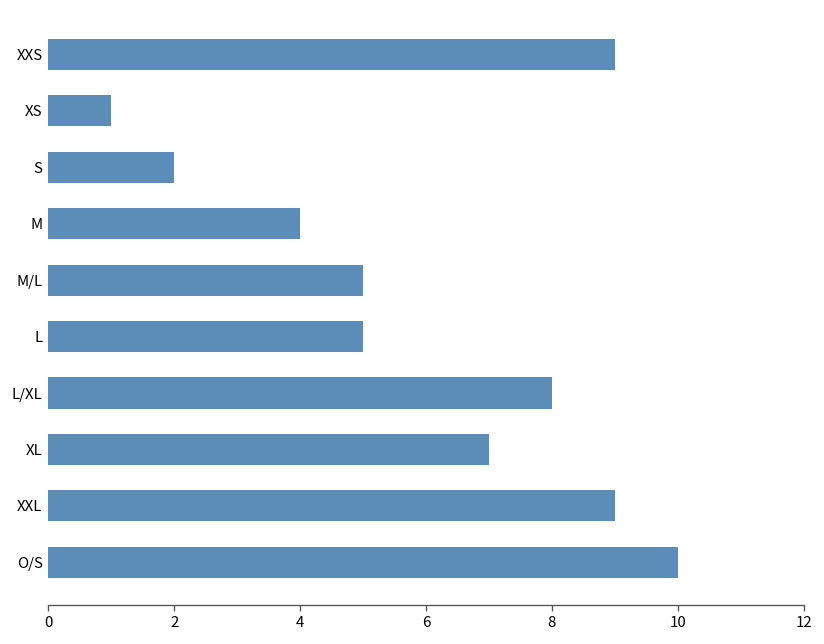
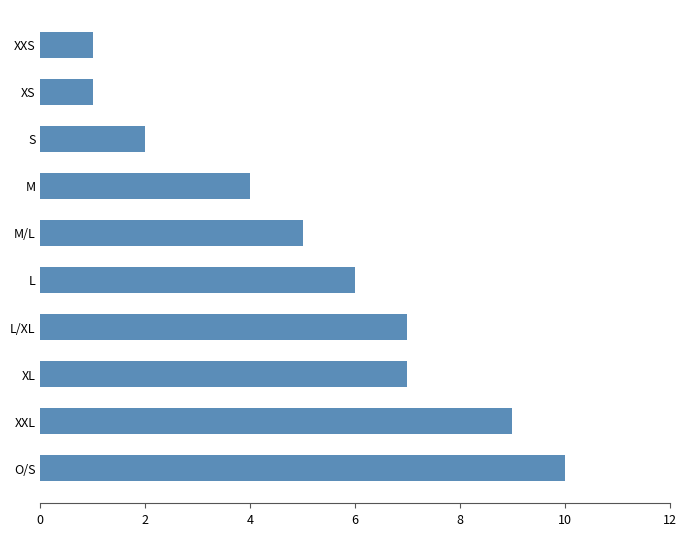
XXS: 9 -> 1
L: 5 -> 6
L/XL: 8 -> 7
